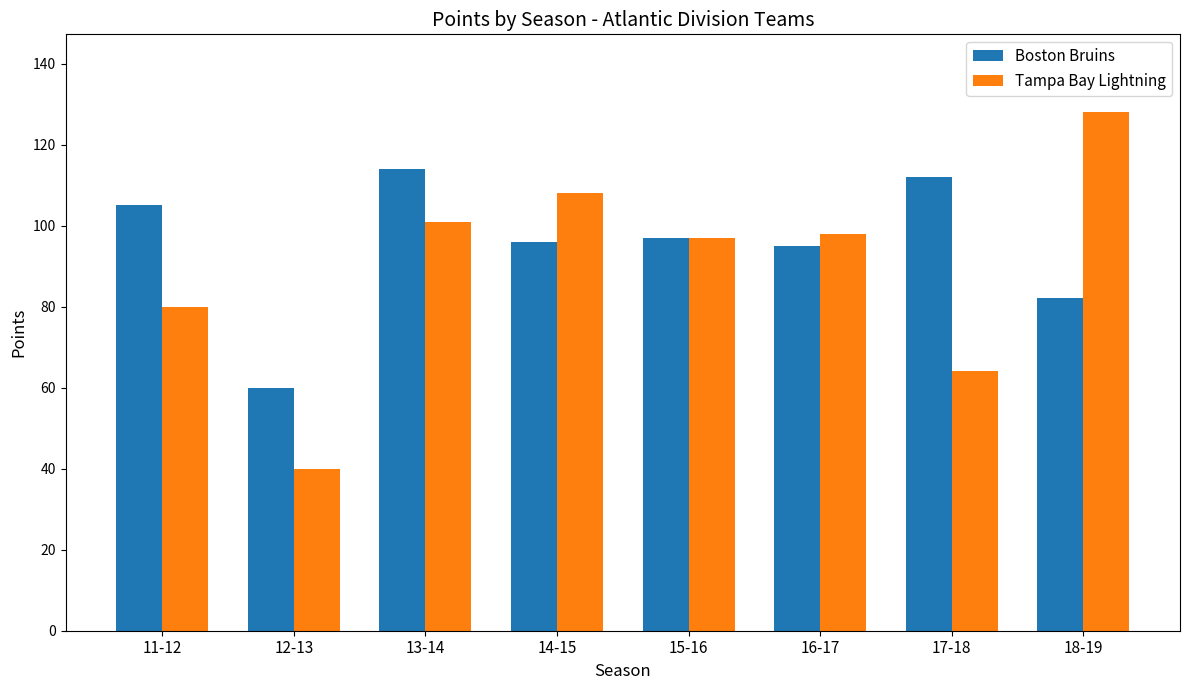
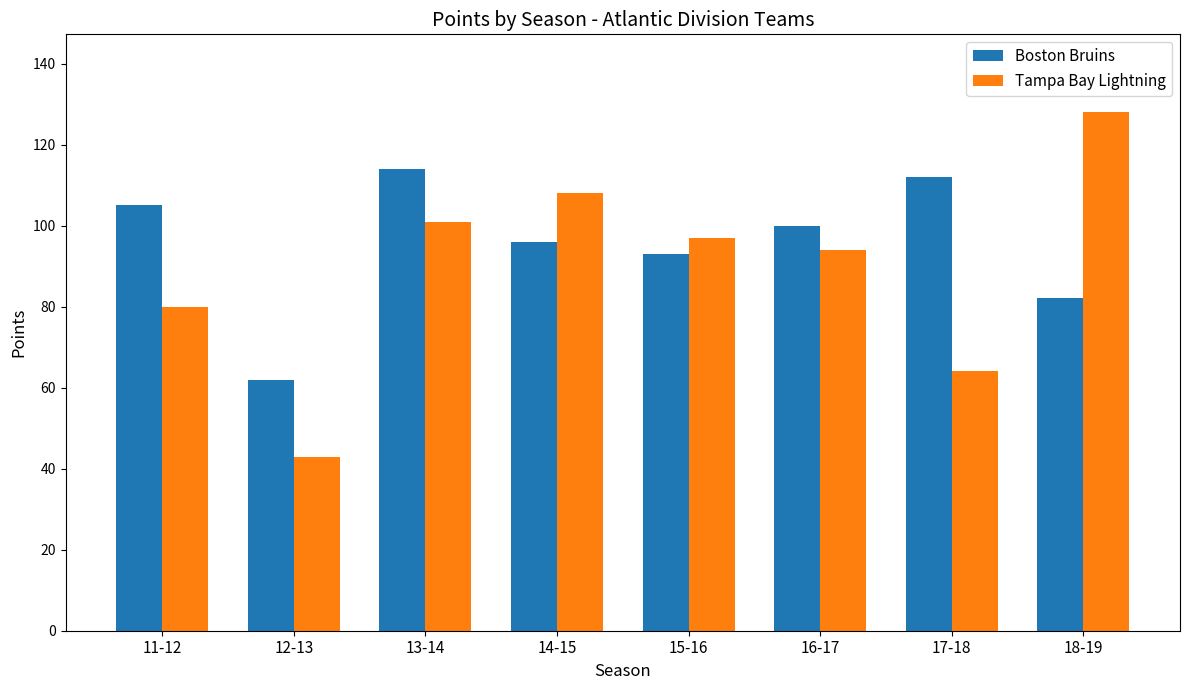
Boston Bruins, 12-13: 60 -> 62
Tampa Bay Lightning, 12-13: 40 -> 43
Boston Bruins, 15-16: 97 -> 93
Boston Bruins, 16-17: 95 -> 100
Tampa Bay Lightning, 16-17: 98 -> 94
